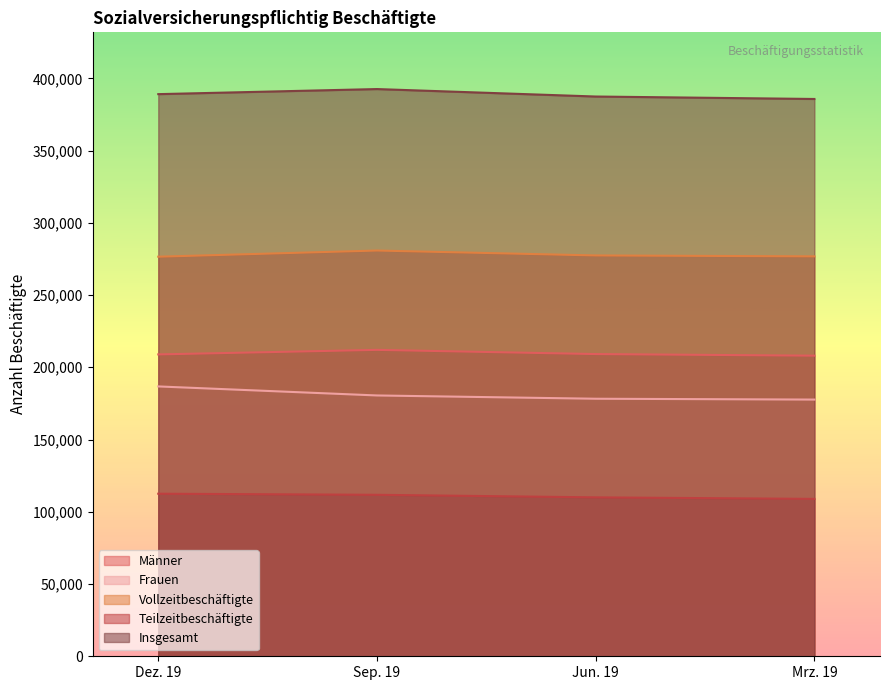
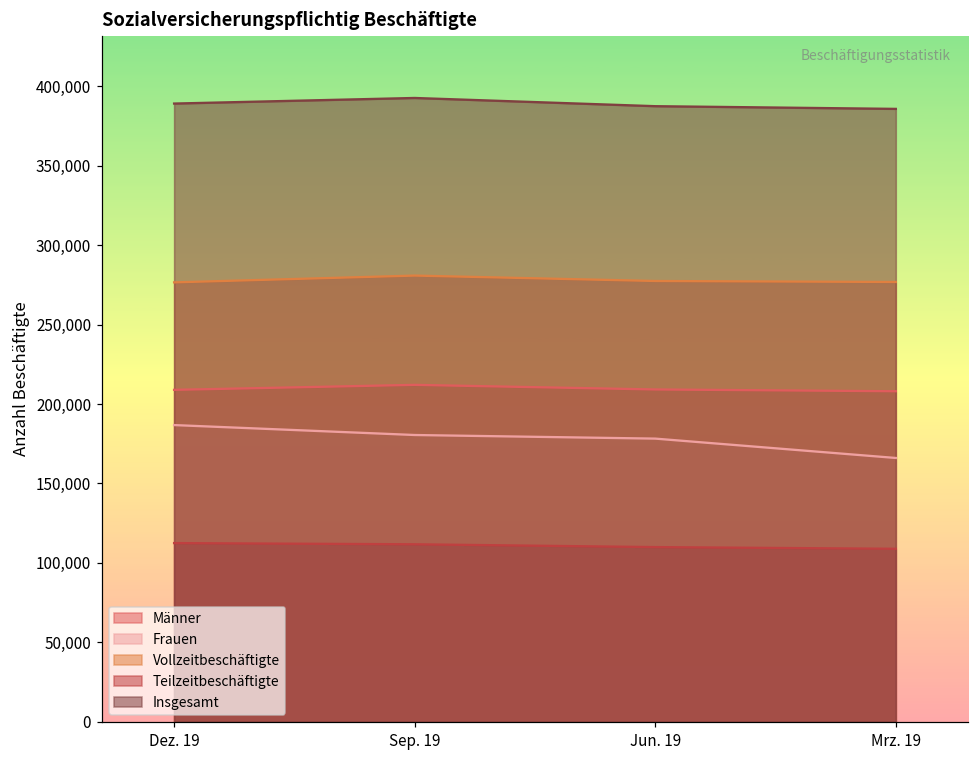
Frauen, Mrz. 19: 178,000 -> 166,000
